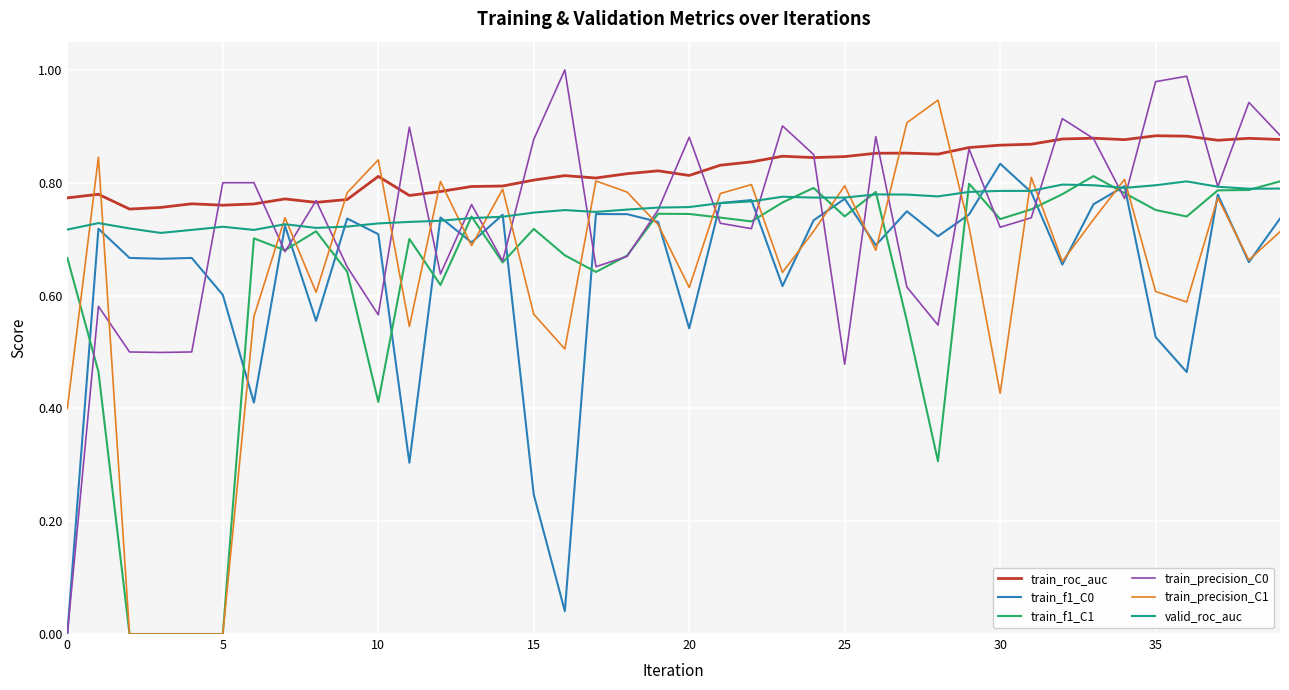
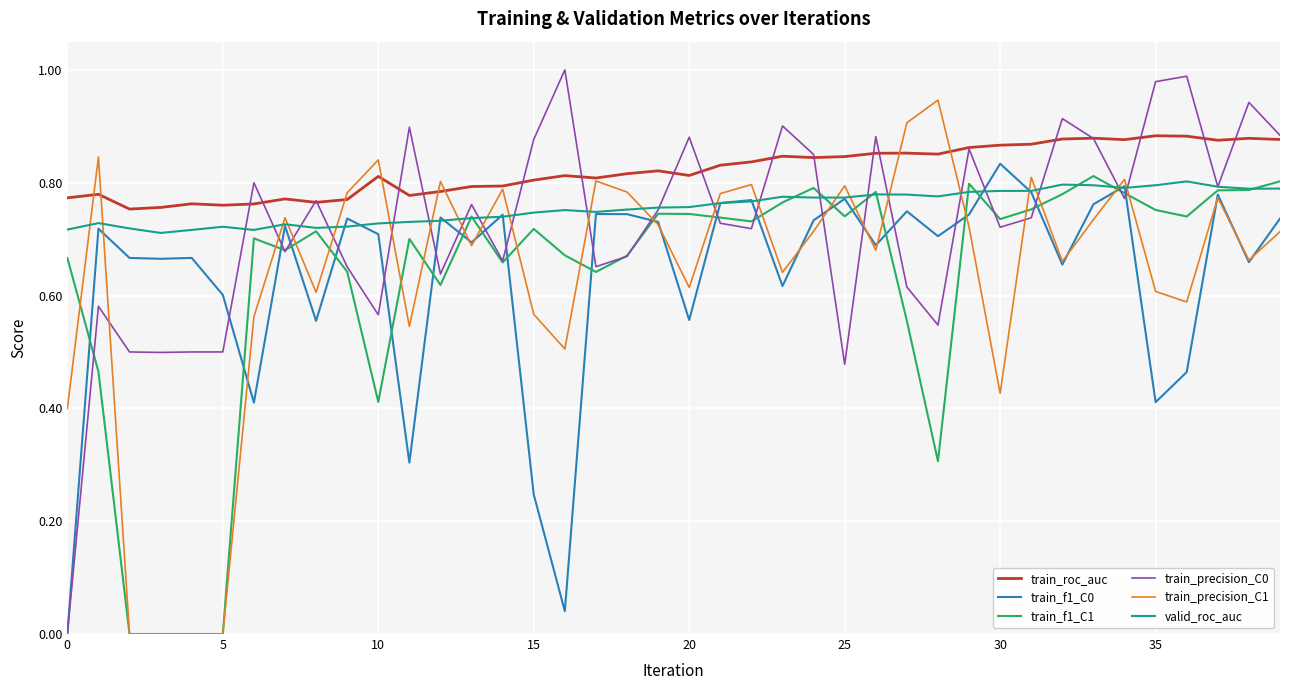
train_precision_C0, 5: 0.8 -> 0.5
train_f1_C0, 20: 0.54 -> 0.56
train_f1_C0, 35: 0.53 -> 0.41
